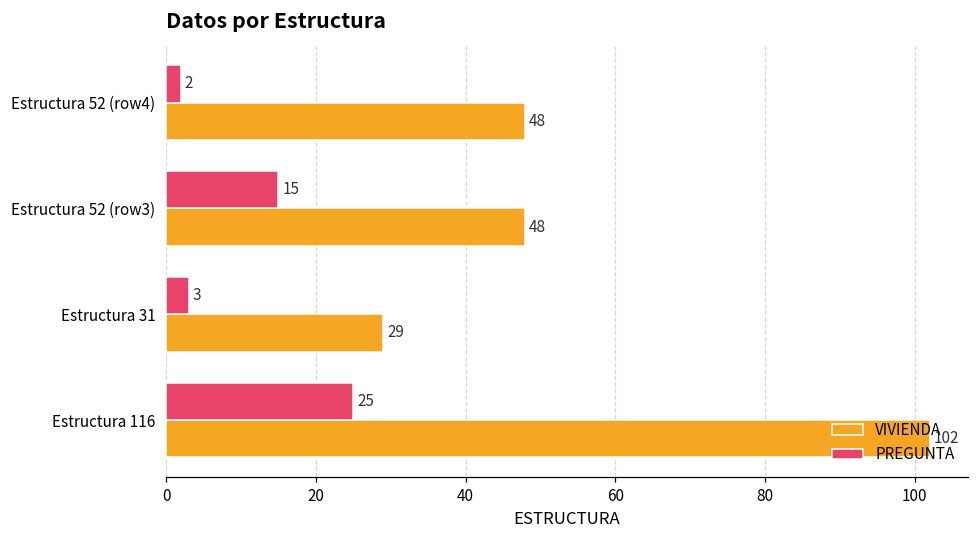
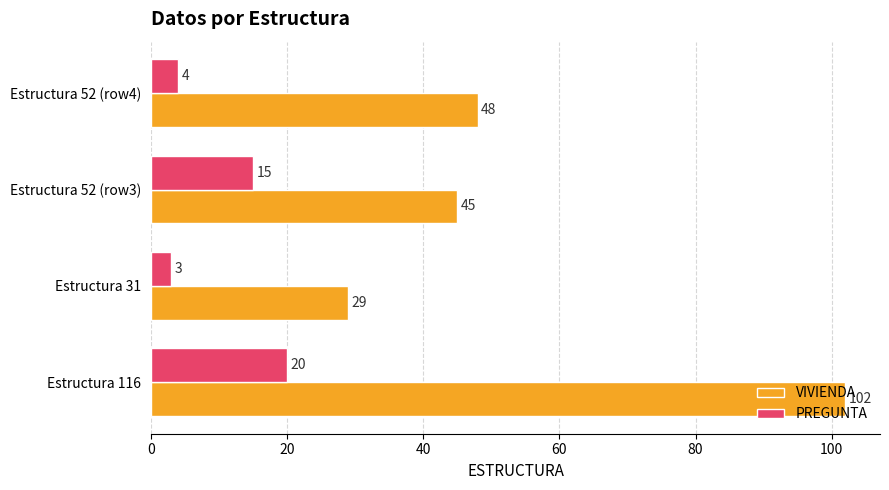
PREGUNTA, Estructura 52 (row4): 2 -> 4
VIVIENDA, Estructura 52 (row3): 48 -> 45
PREGUNTA, Estructura 116: 25 -> 20
